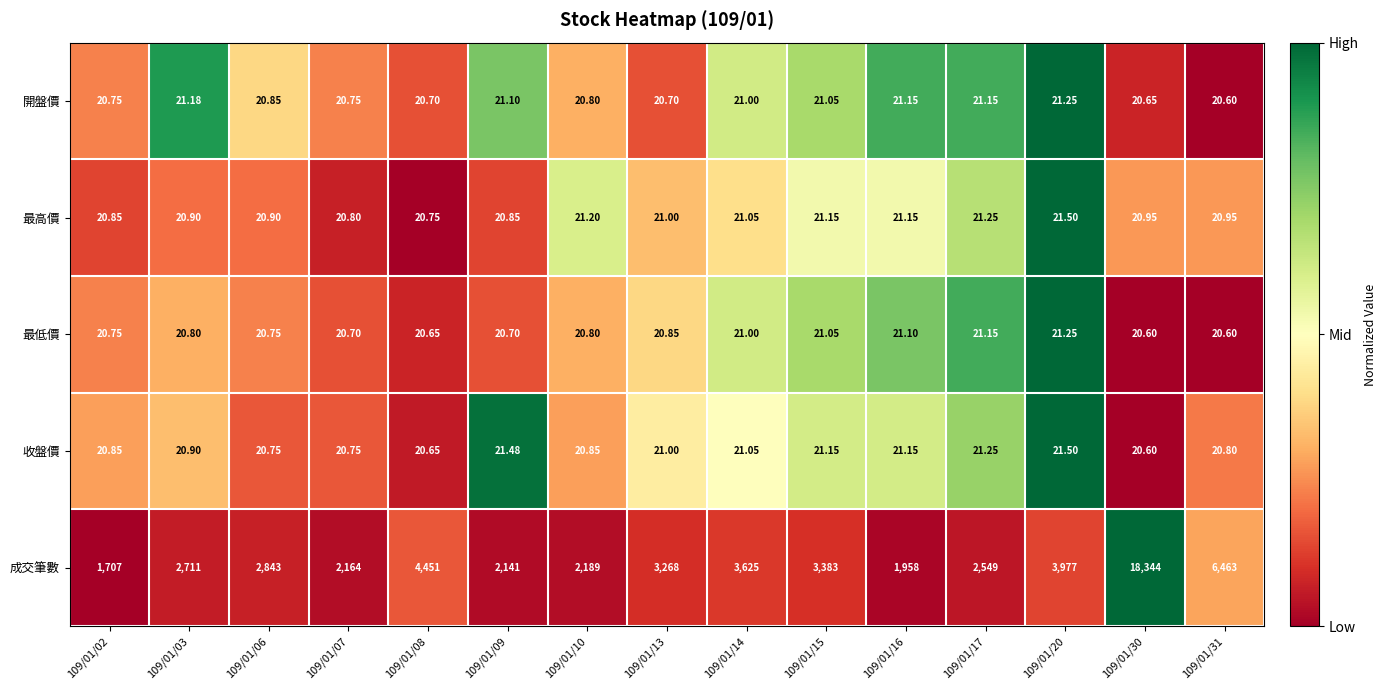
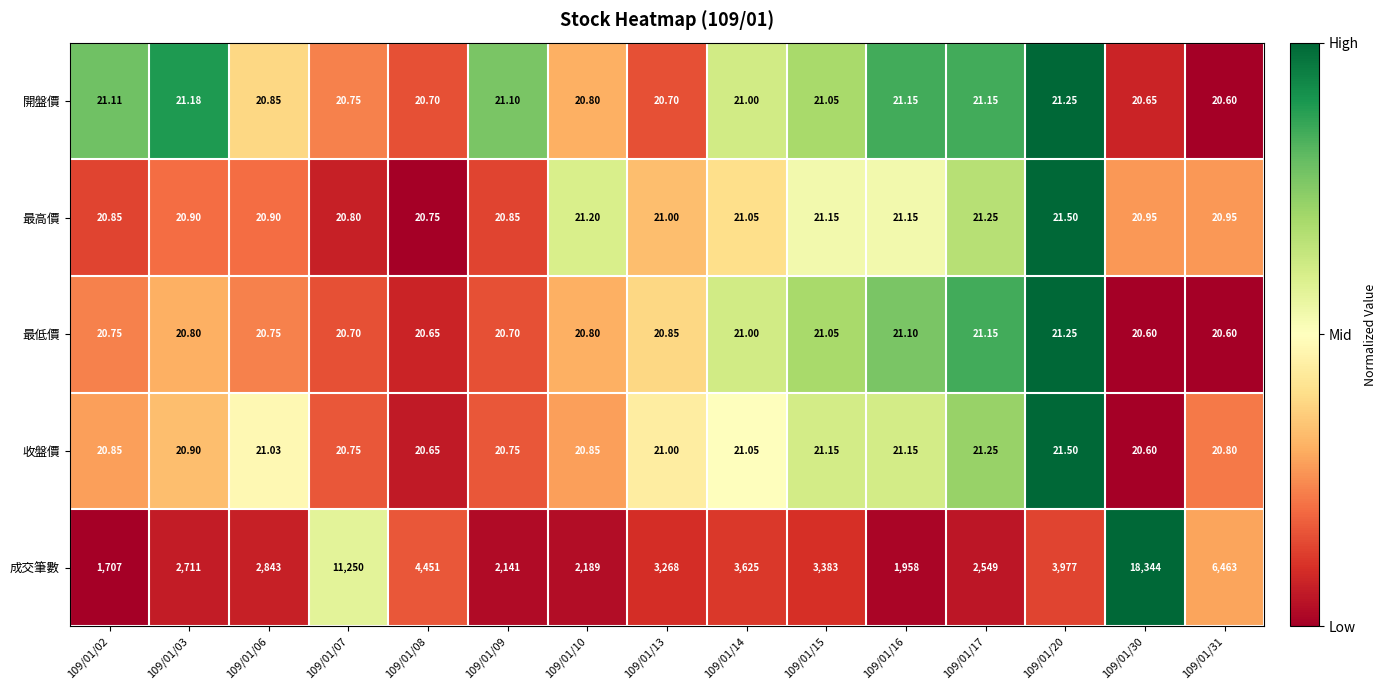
開盤價, 109/01/02: 20.75 -> 21.11
收盤價, 109/01/06: 20.75 -> 21.03
收盤價, 109/01/09: 21.48 -> 20.75
成交筆數, 109/01/07: 2,164 -> 11,250
